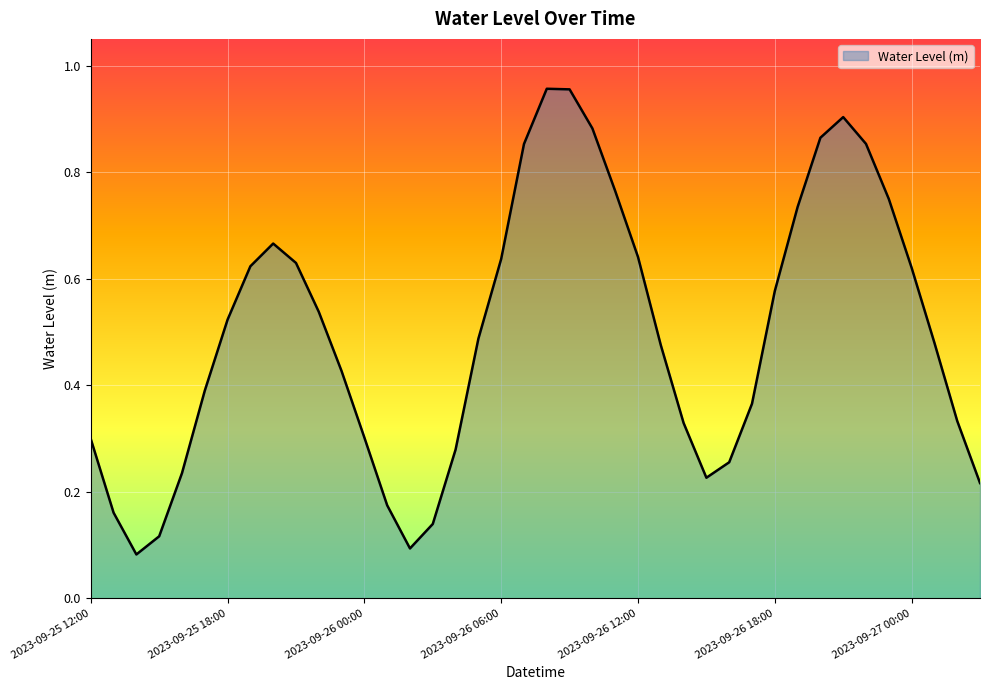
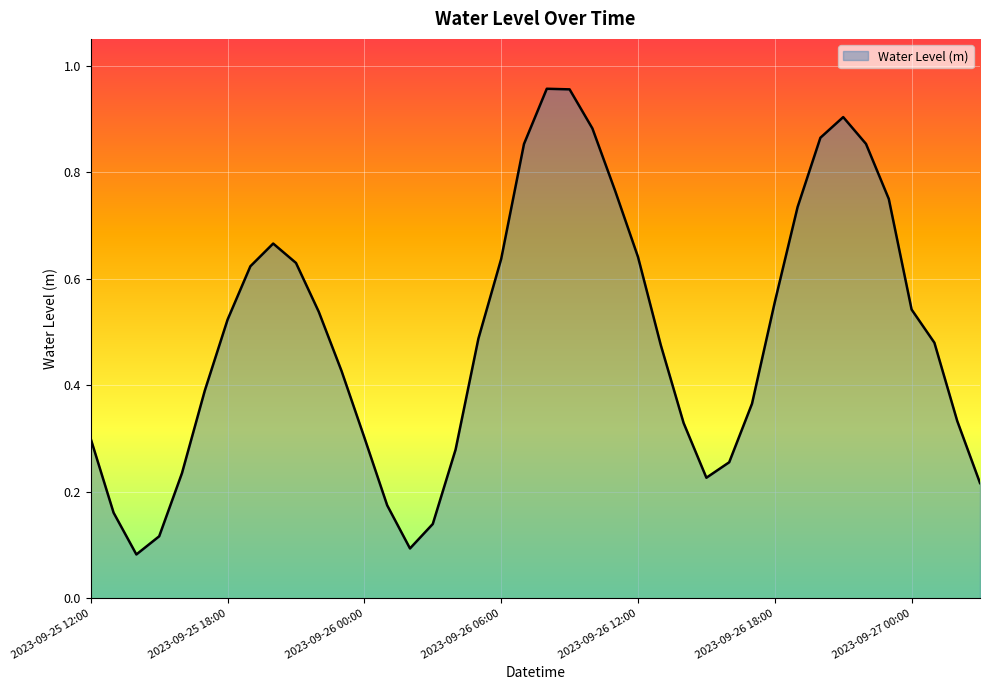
2023-09-26 18:00: 0.58 -> 0.56
2023-09-27 00:00: 0.62 -> 0.54
